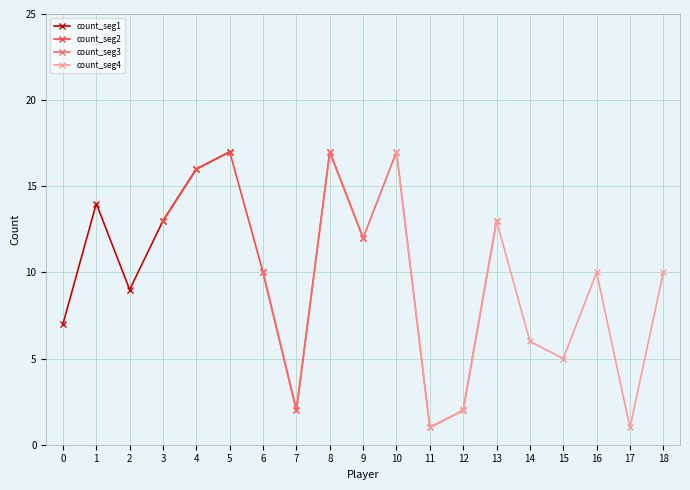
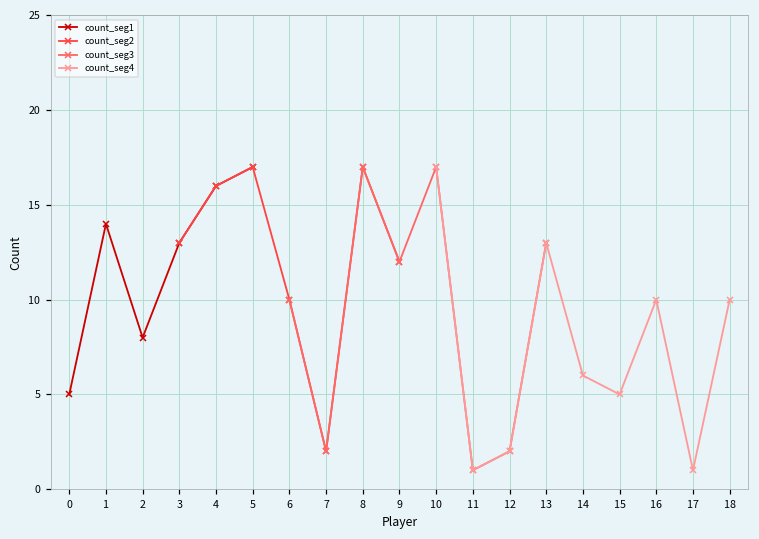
count_seg1, 0: 7 -> 5
count_seg1, 2: 9 -> 8
